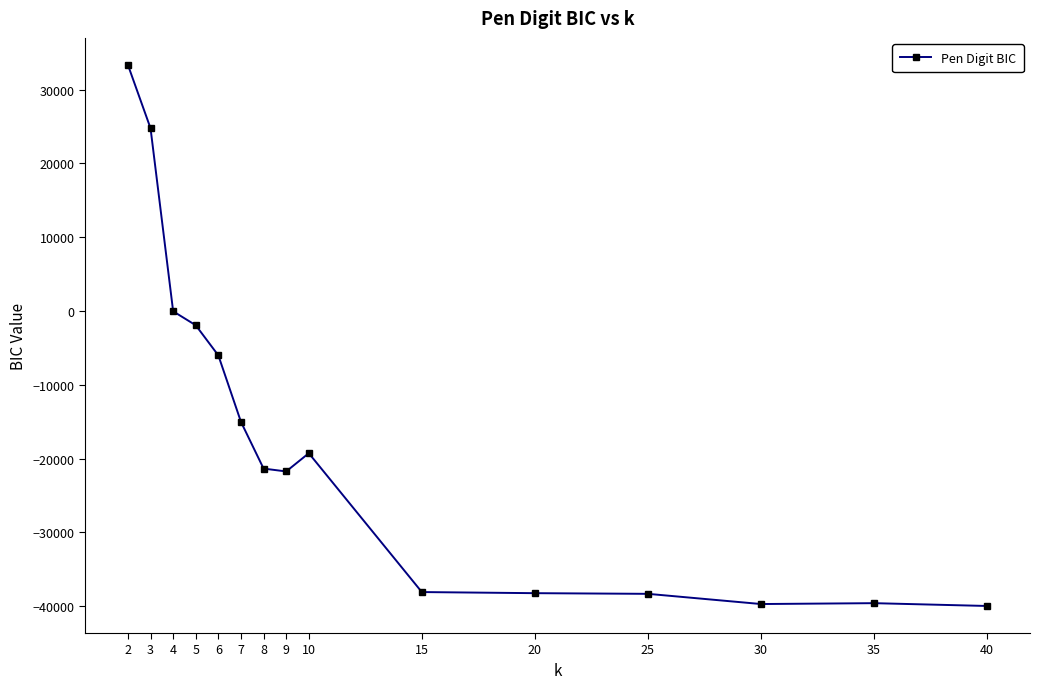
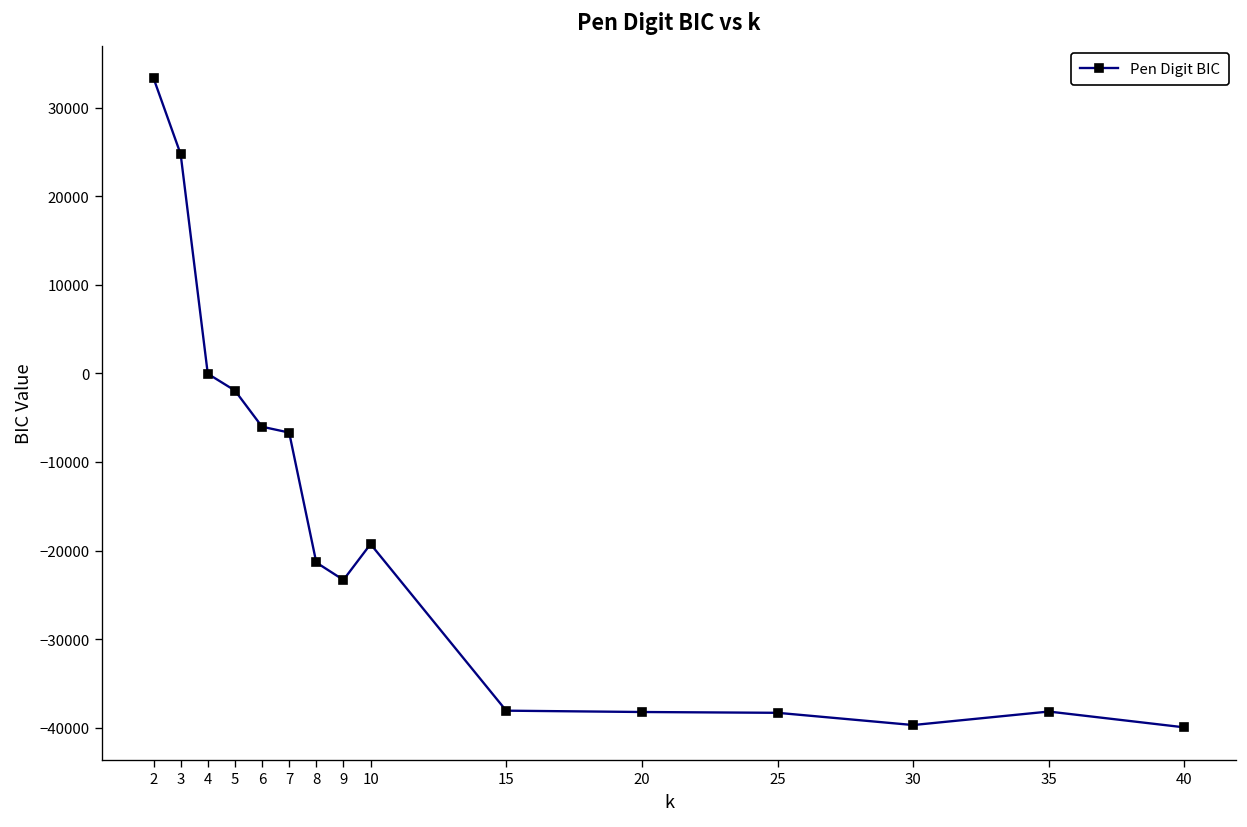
7: -15000 -> -7000
9: -22000 -> -23000
35: -40000 -> -38000
